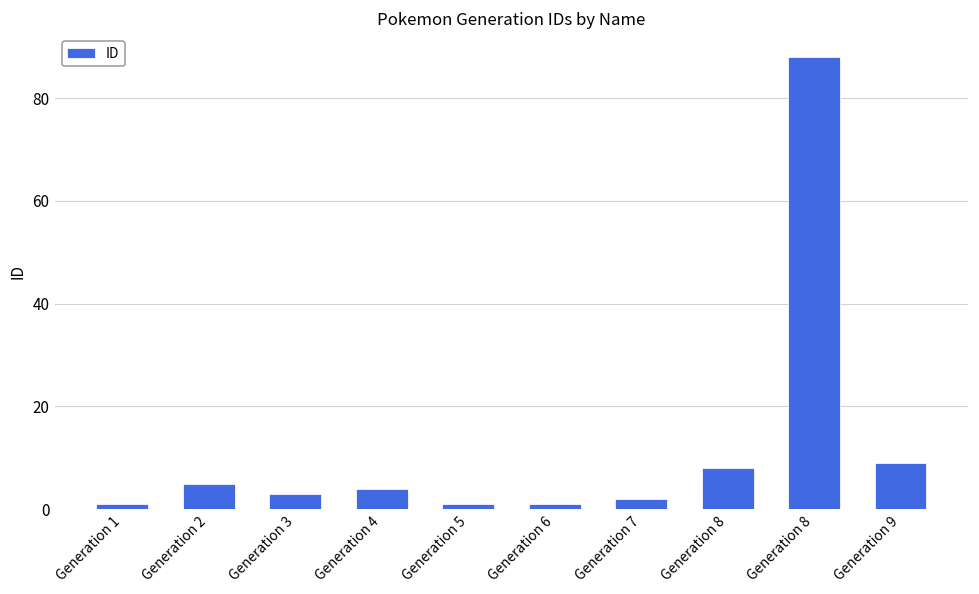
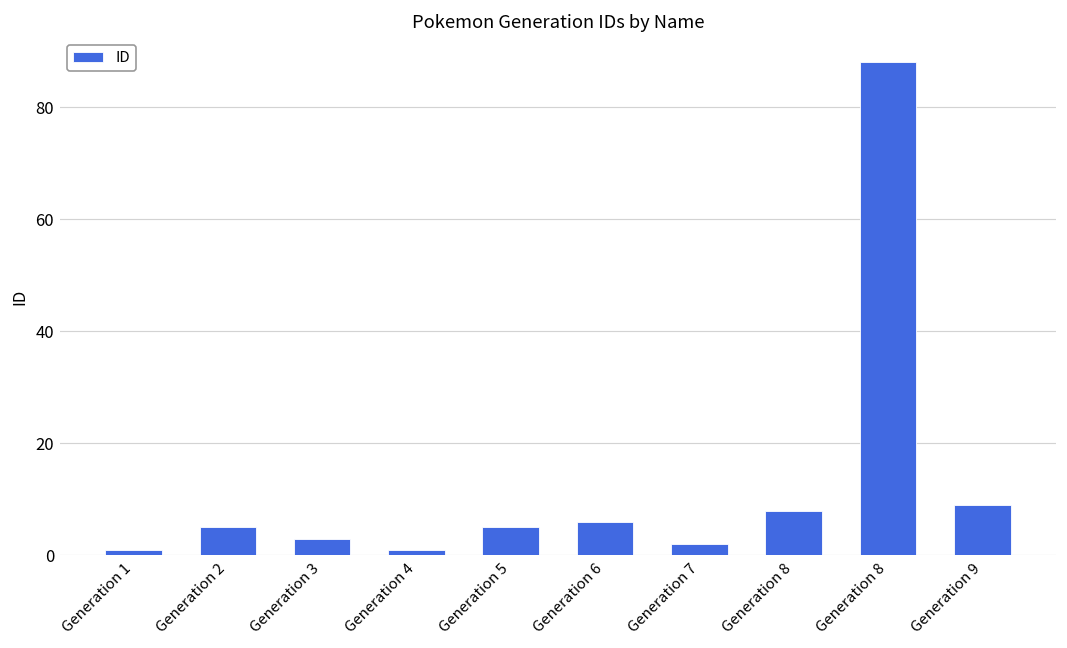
Generation 4: 4 -> 1
Generation 5: 1 -> 5
Generation 6: 1 -> 6
